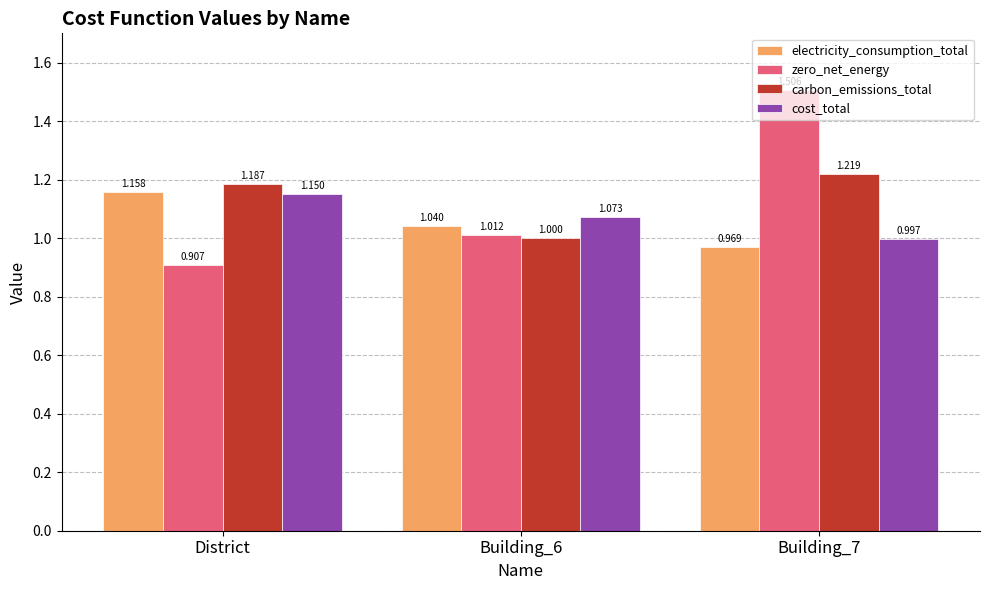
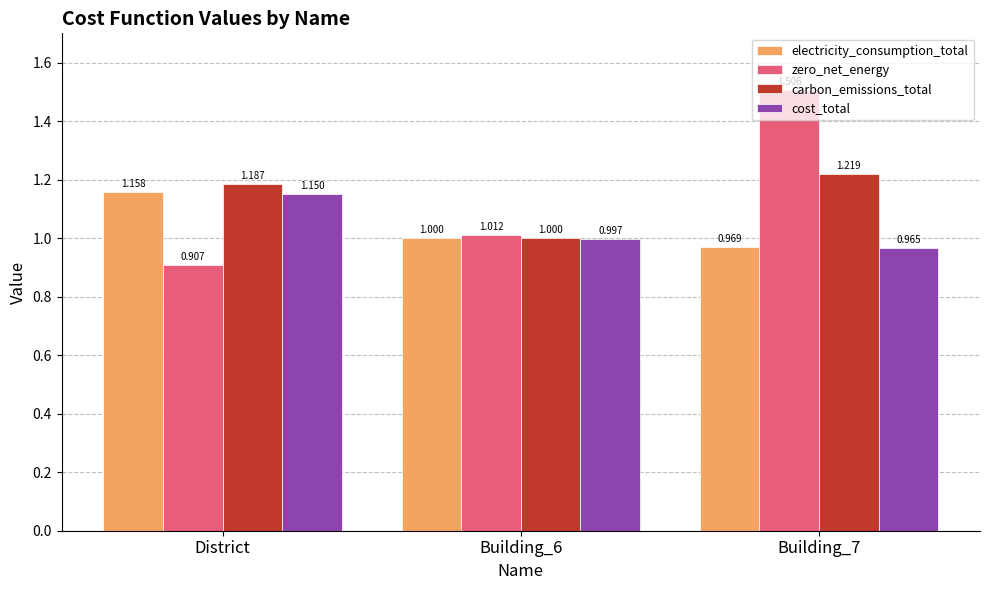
electricity_consumption_total, Building_6: 1.040 -> 1.000
cost_total, Building_6: 1.073 -> 0.997
cost_total, Building_7: 0.997 -> 0.965
